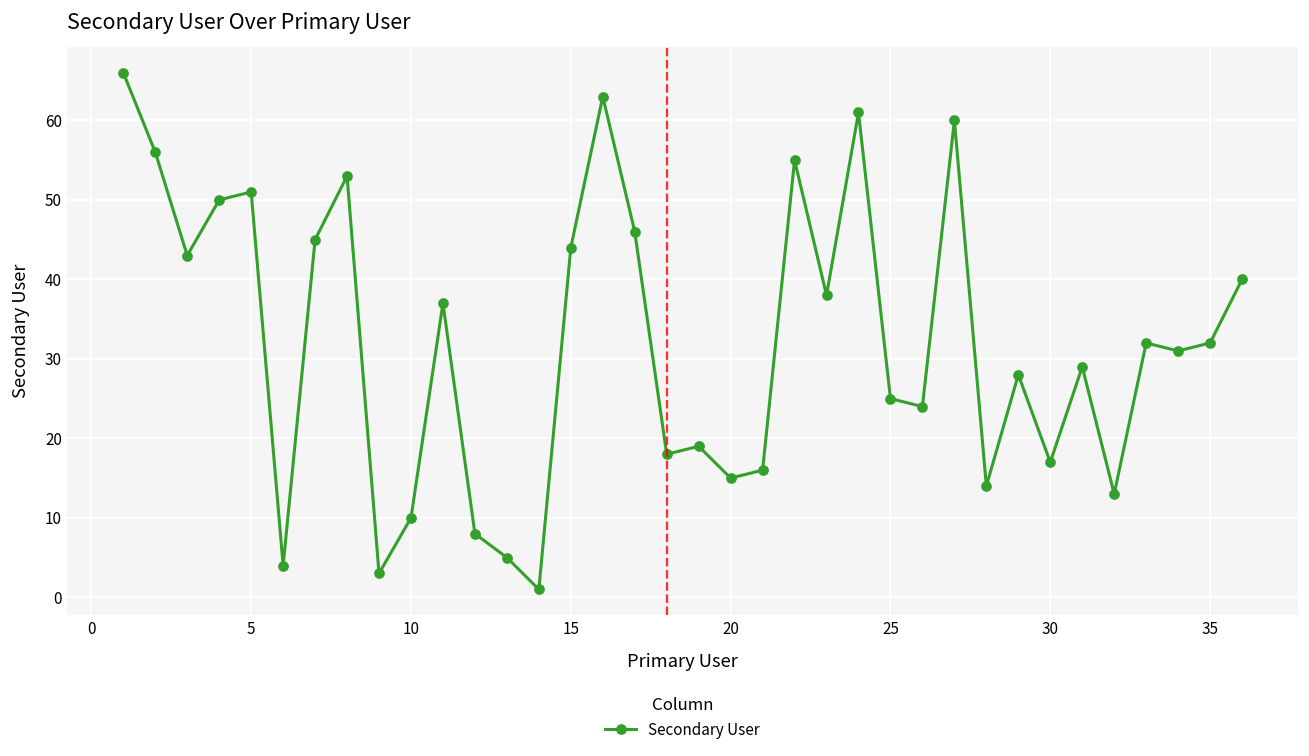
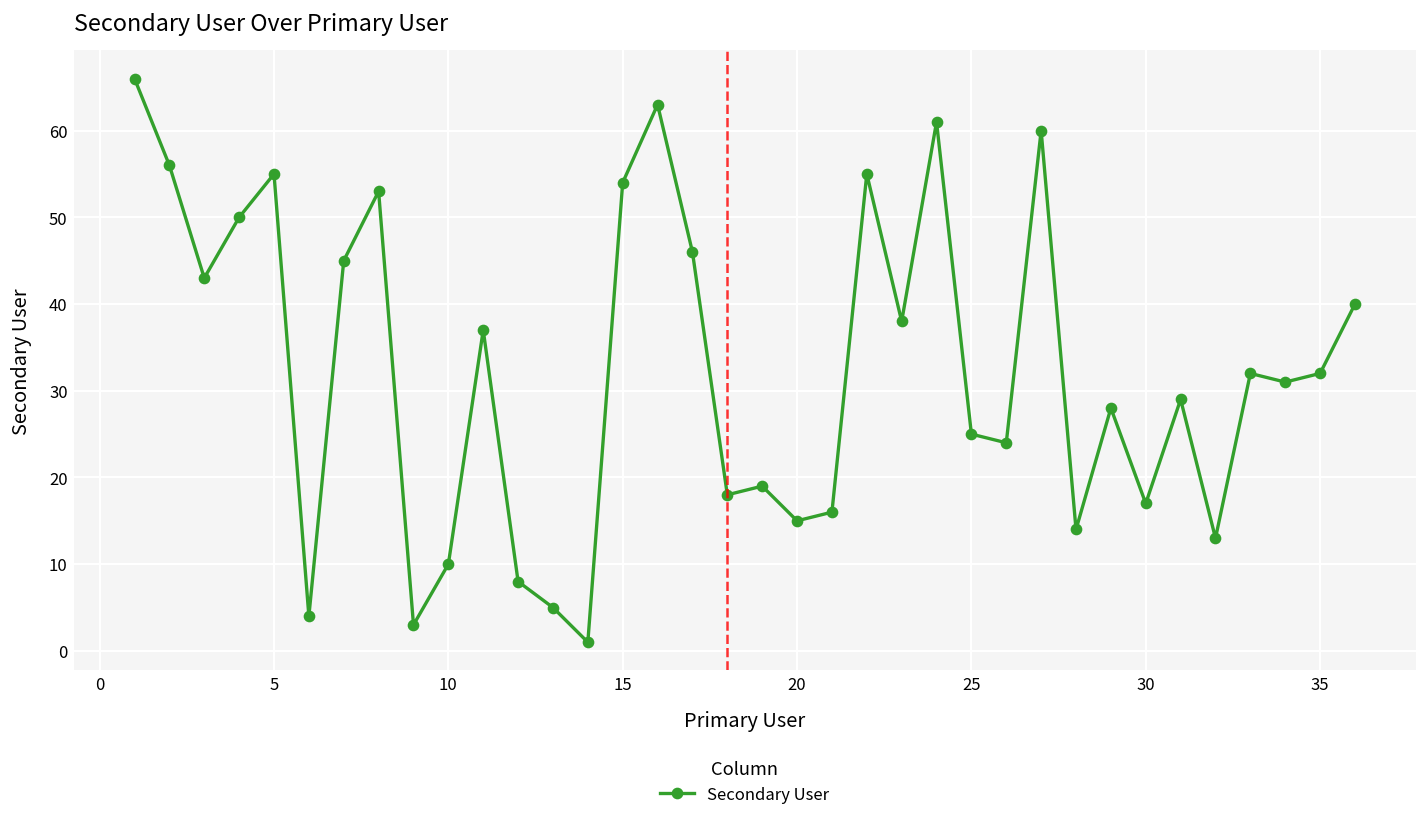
5: 51 -> 55
15: 44 -> 54
